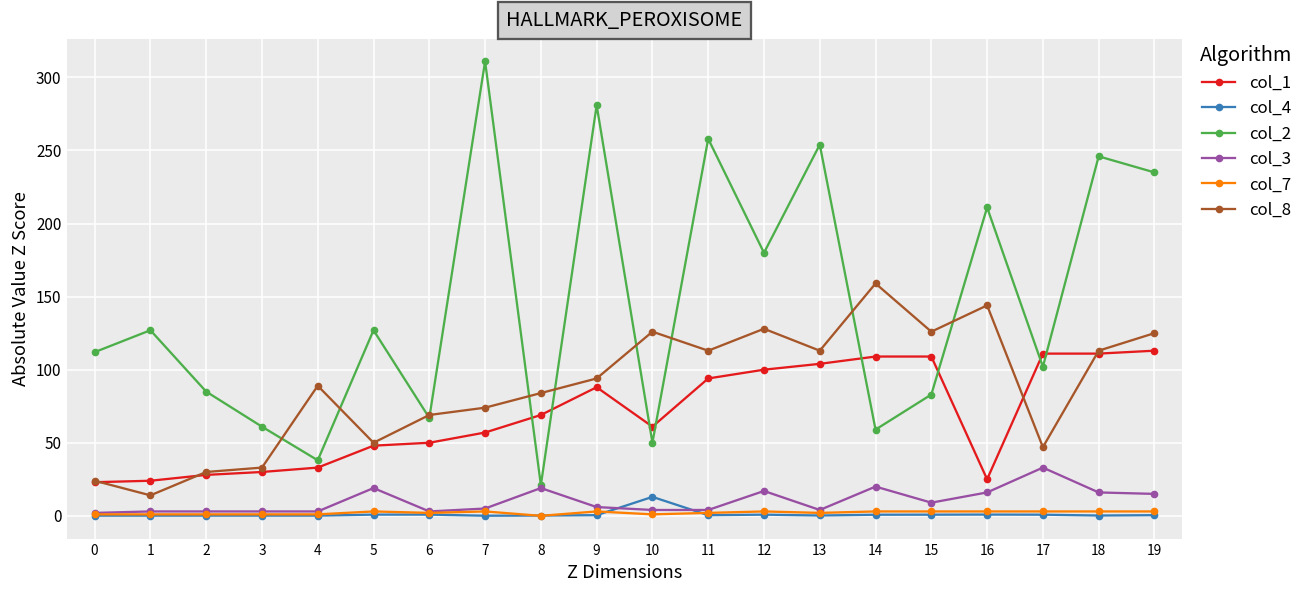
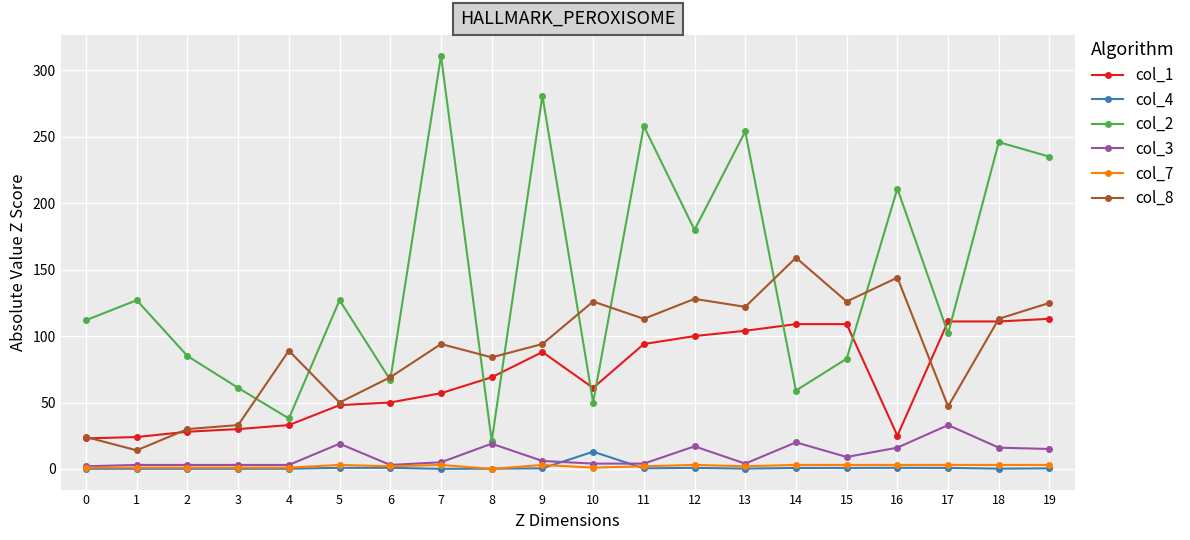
col_8, 7: 74 -> 94
col_8, 13: 113 -> 122
